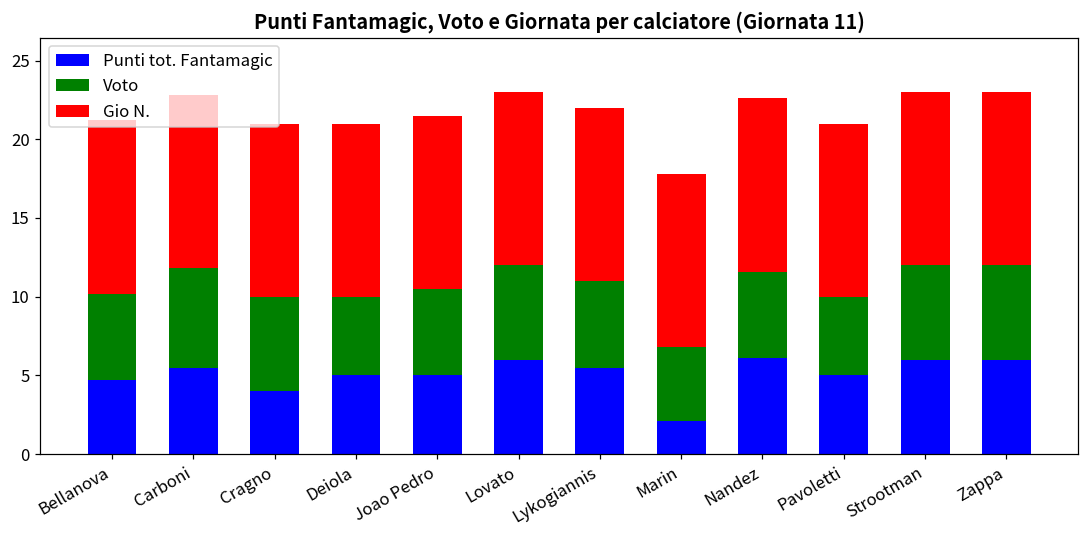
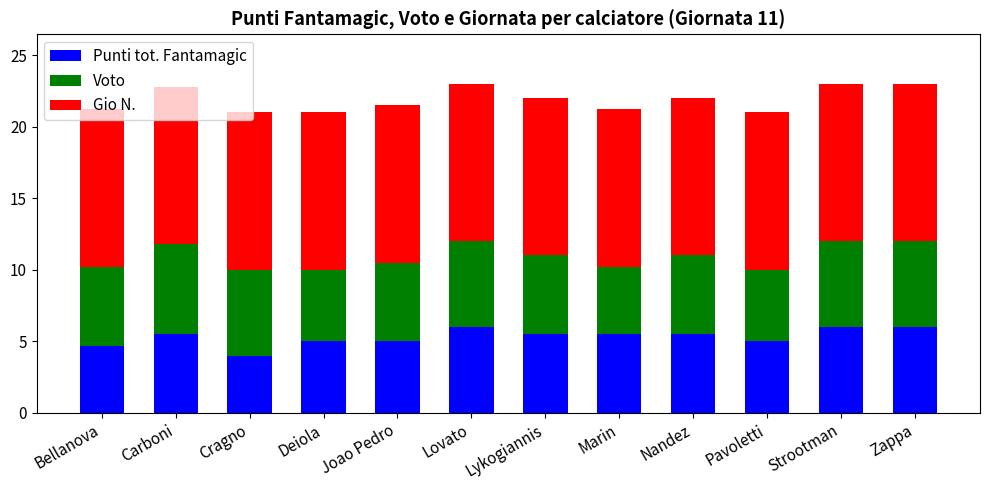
Punti tot. Fantamagic, Marin: 2.1 -> 5.5
Punti tot. Fantamagic, Nandez: 6.1 -> 5.5
